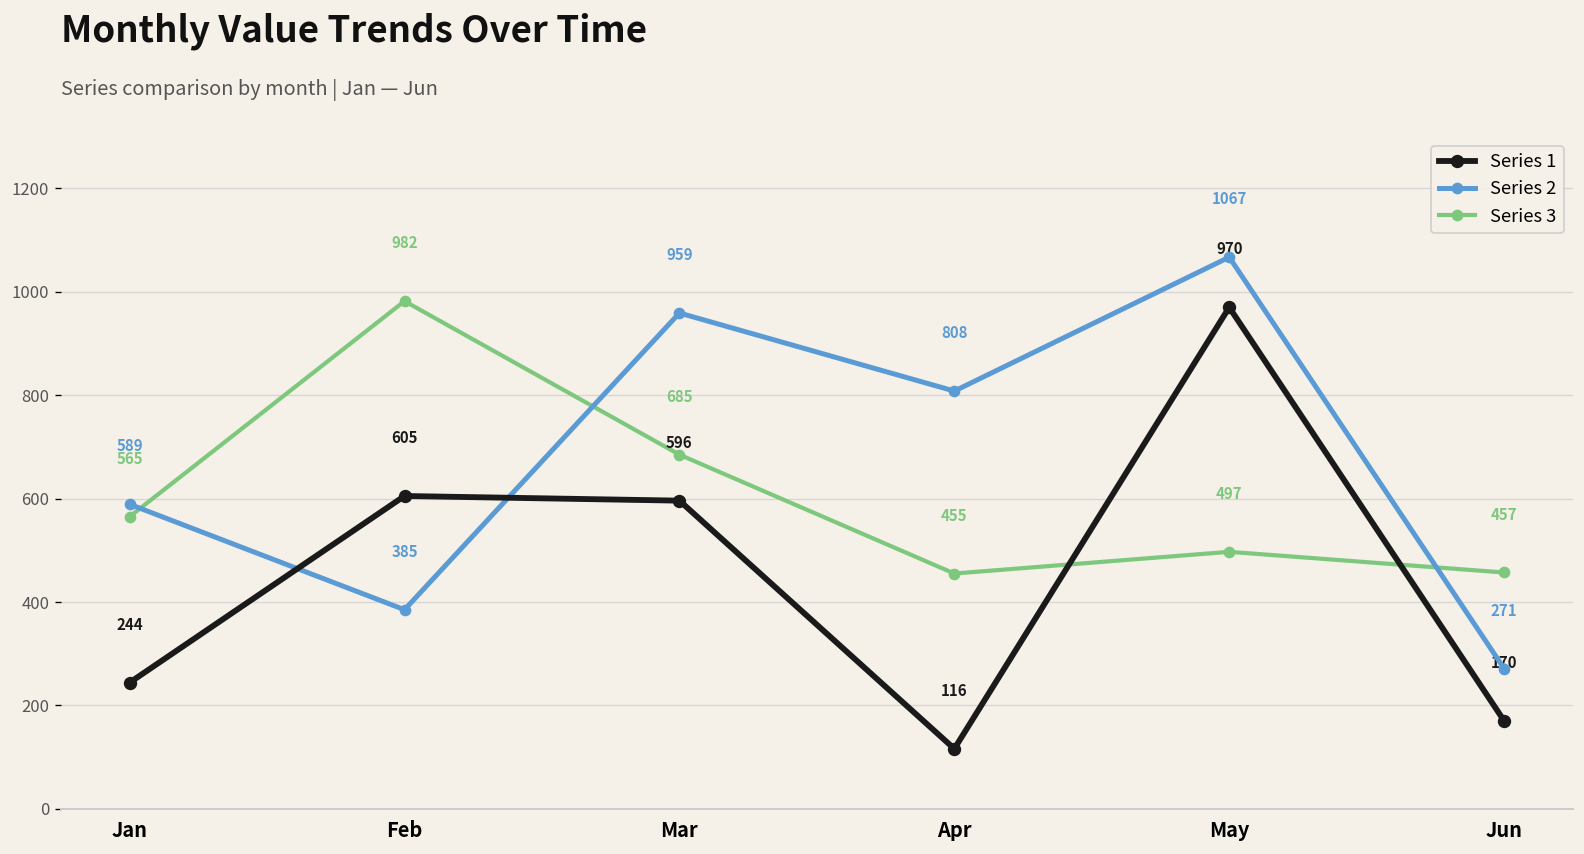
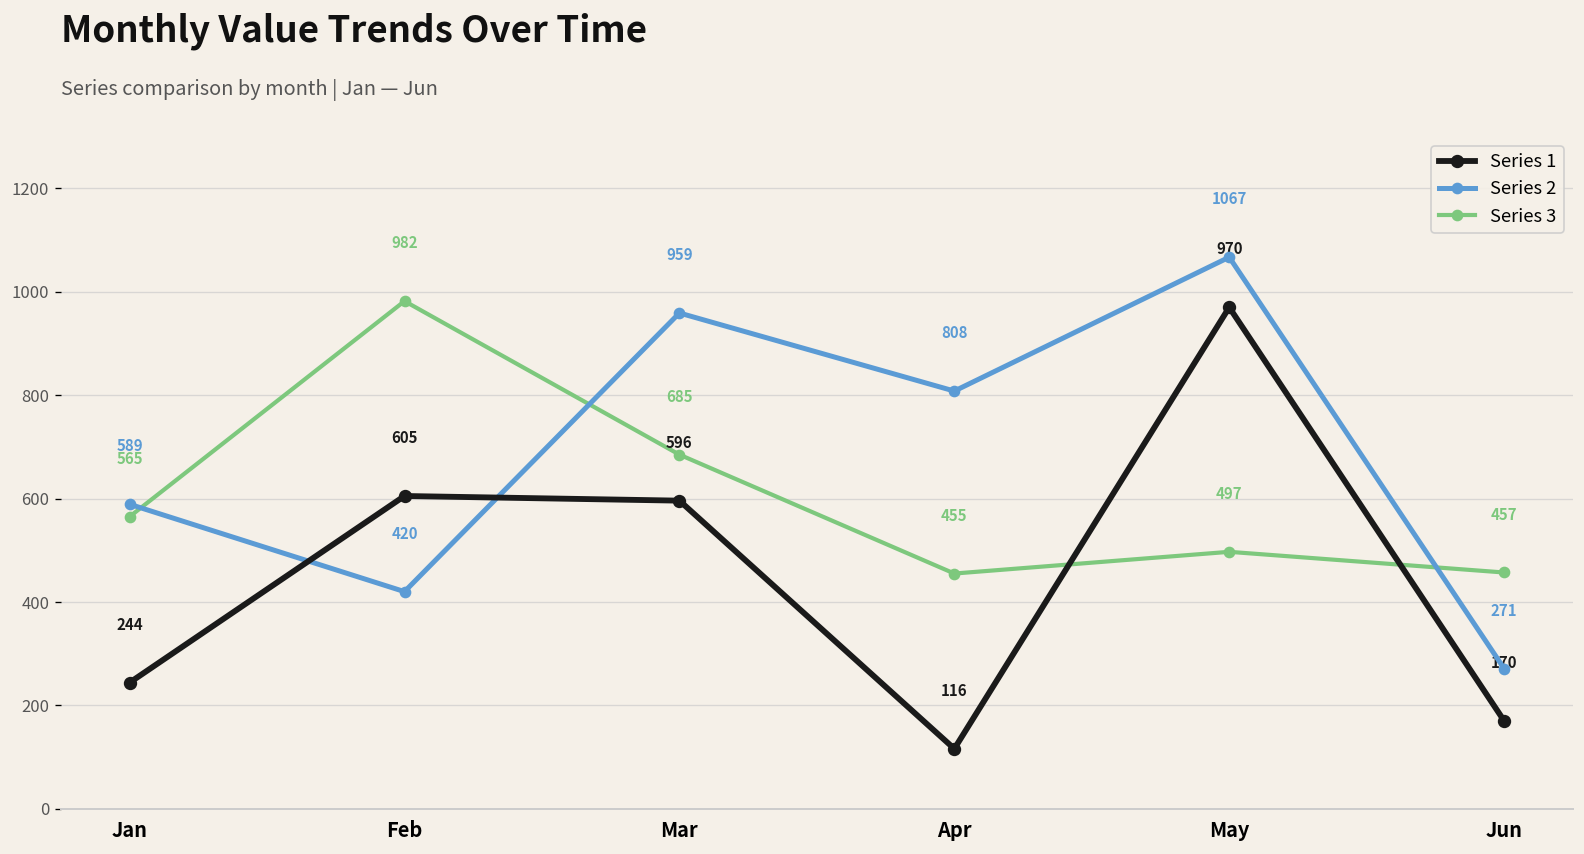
Series 2, Feb: 385 -> 420
